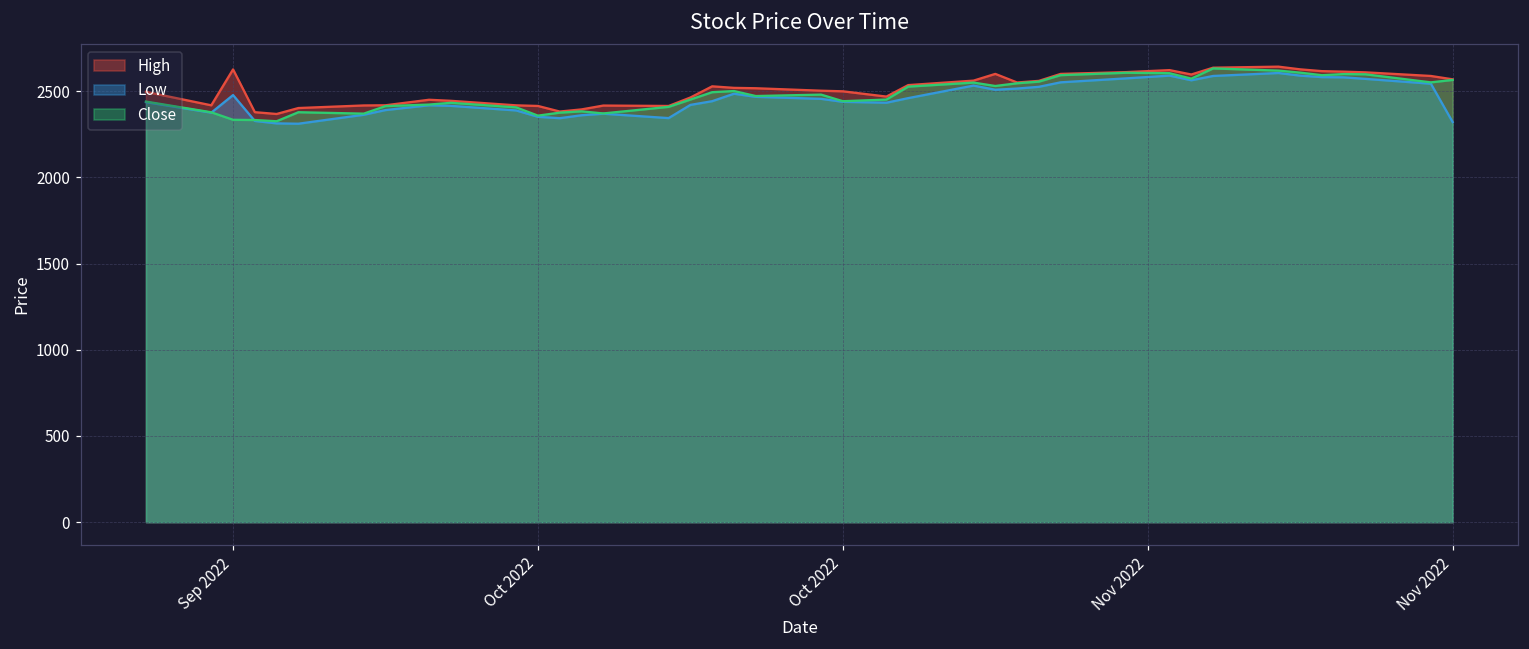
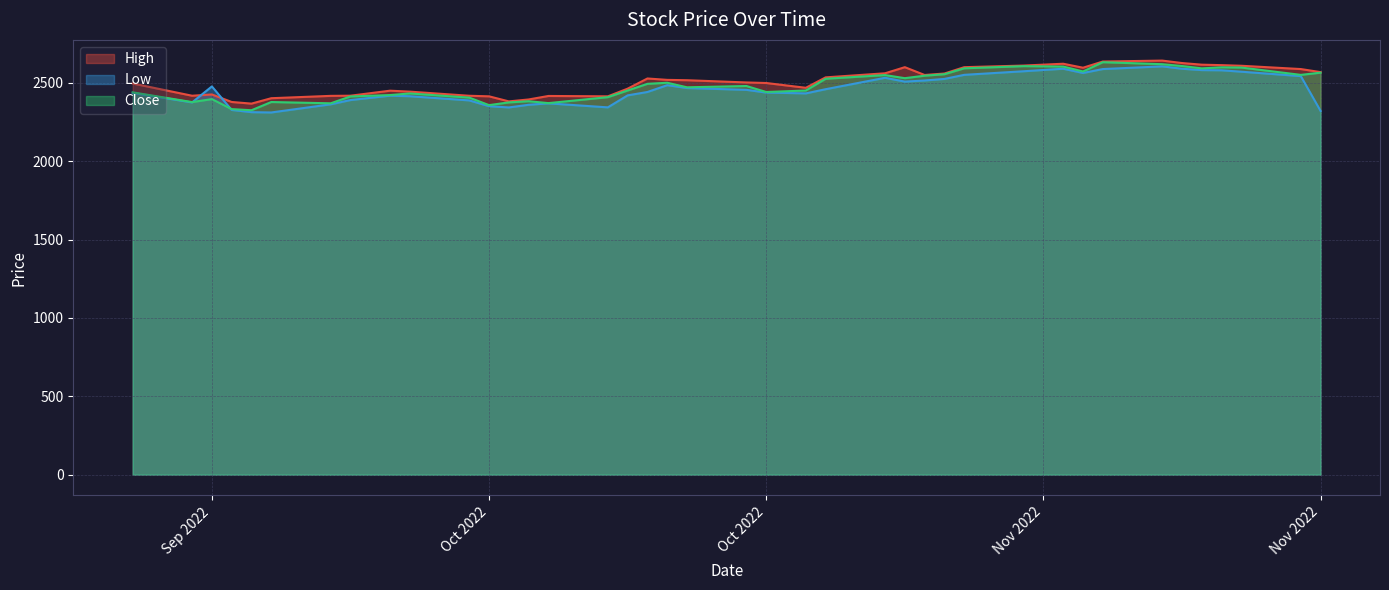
High, Sep 2022: 2630 -> 2430
Close, Sep 2022: 2330 -> 2400
